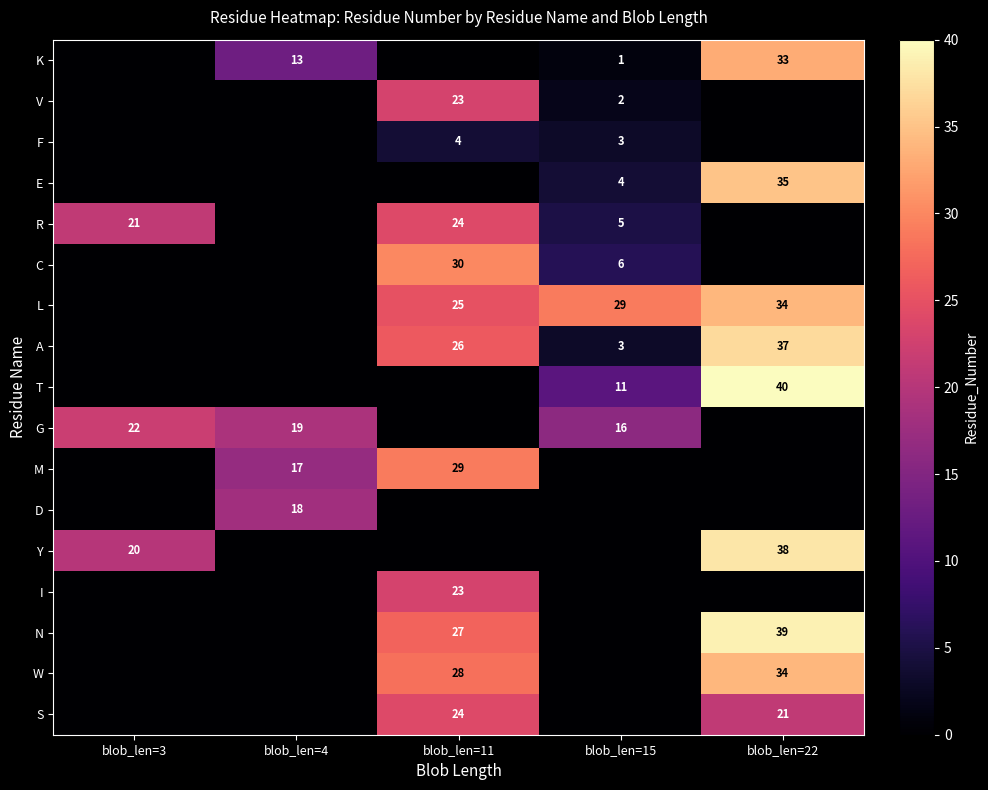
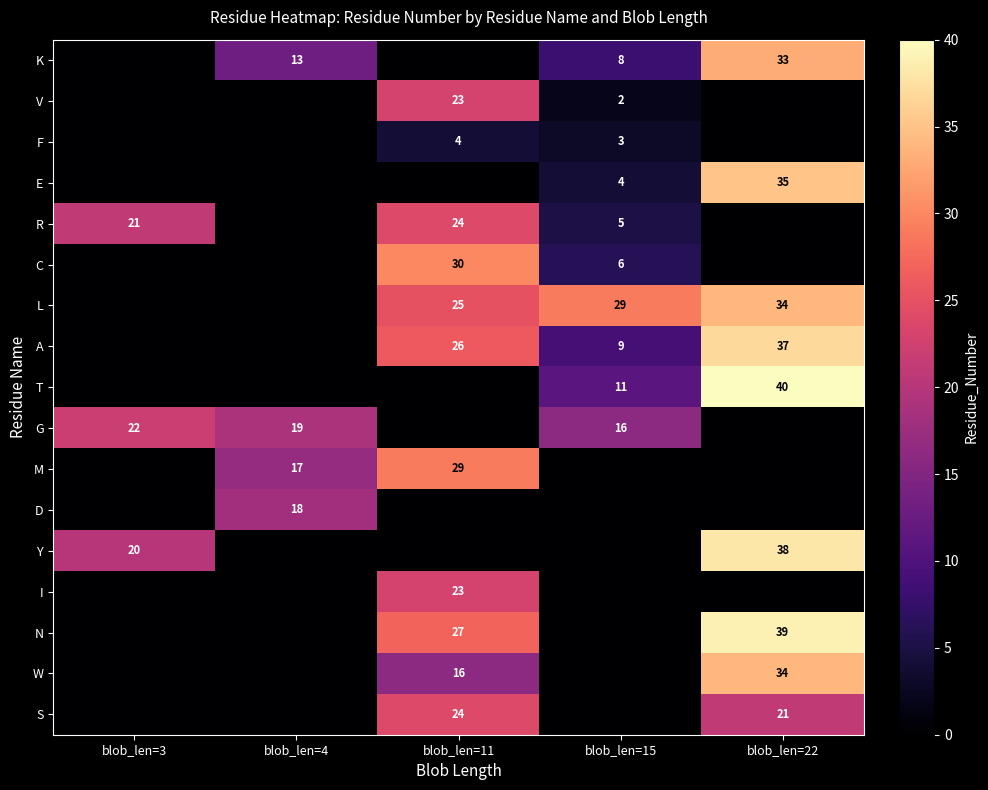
K, blob_len=15: 1 -> 8
A, blob_len=15: 3 -> 9
W, blob_len=11: 28 -> 16
